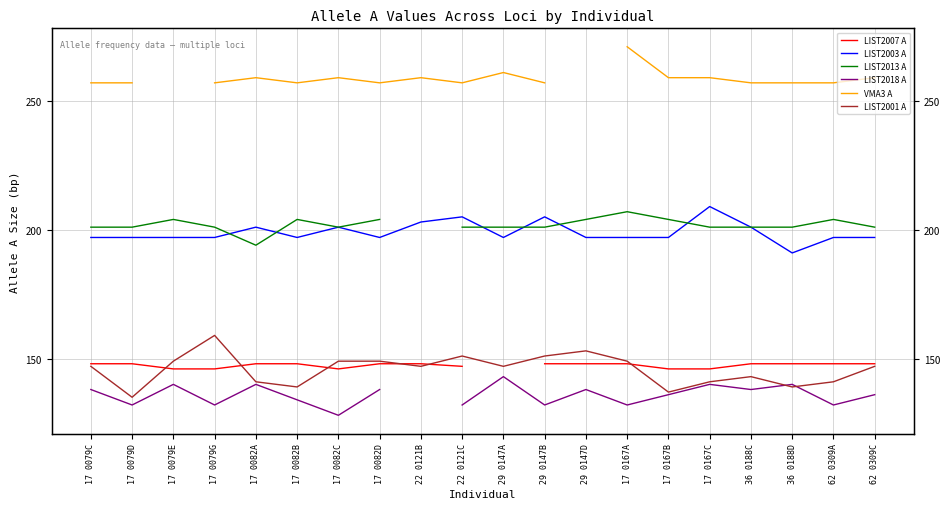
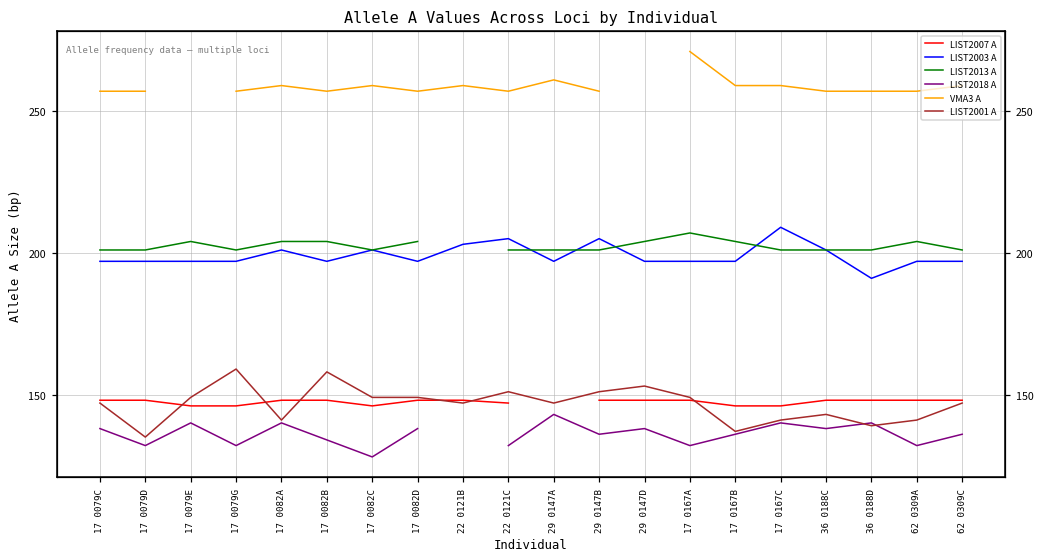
LIST2013 A, 17 0082A: 194 -> 204
LIST2001 A, 17 0082B: 139 -> 158
LIST2018 A, 29 0147B: 132 -> 136
